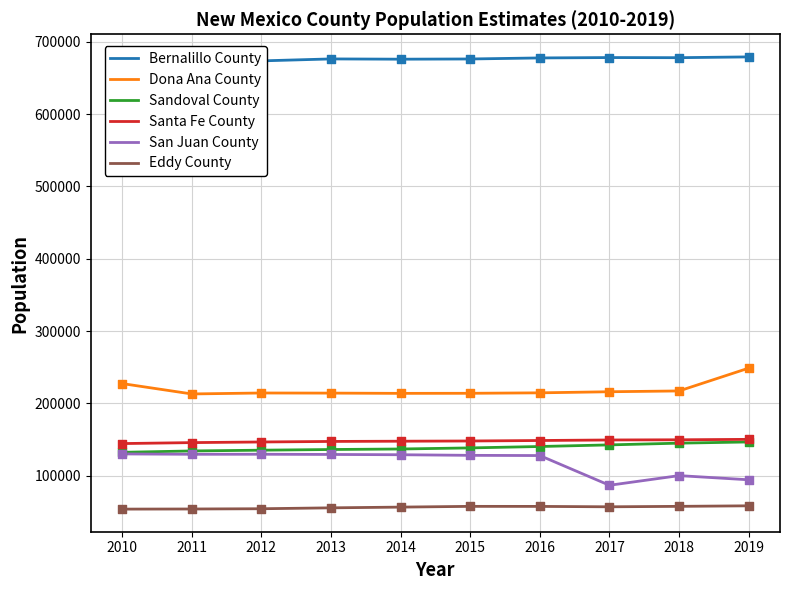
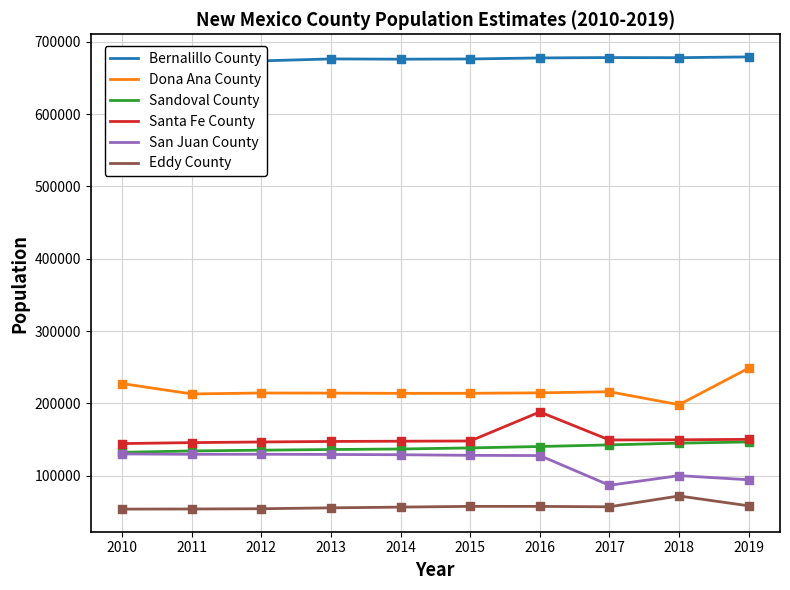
Santa Fe County, 2016: 150000 -> 190000
Dona Ana County, 2018: 220000 -> 200000
Eddy County, 2018: 60000 -> 70000
